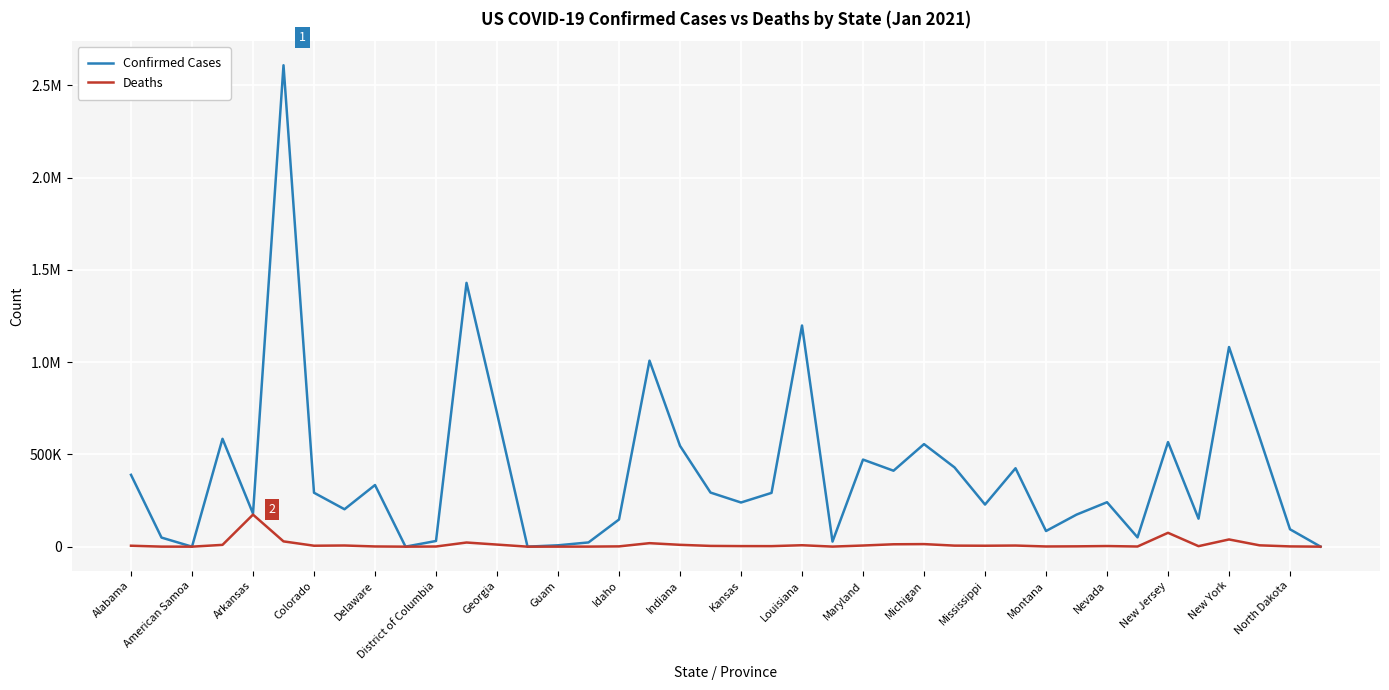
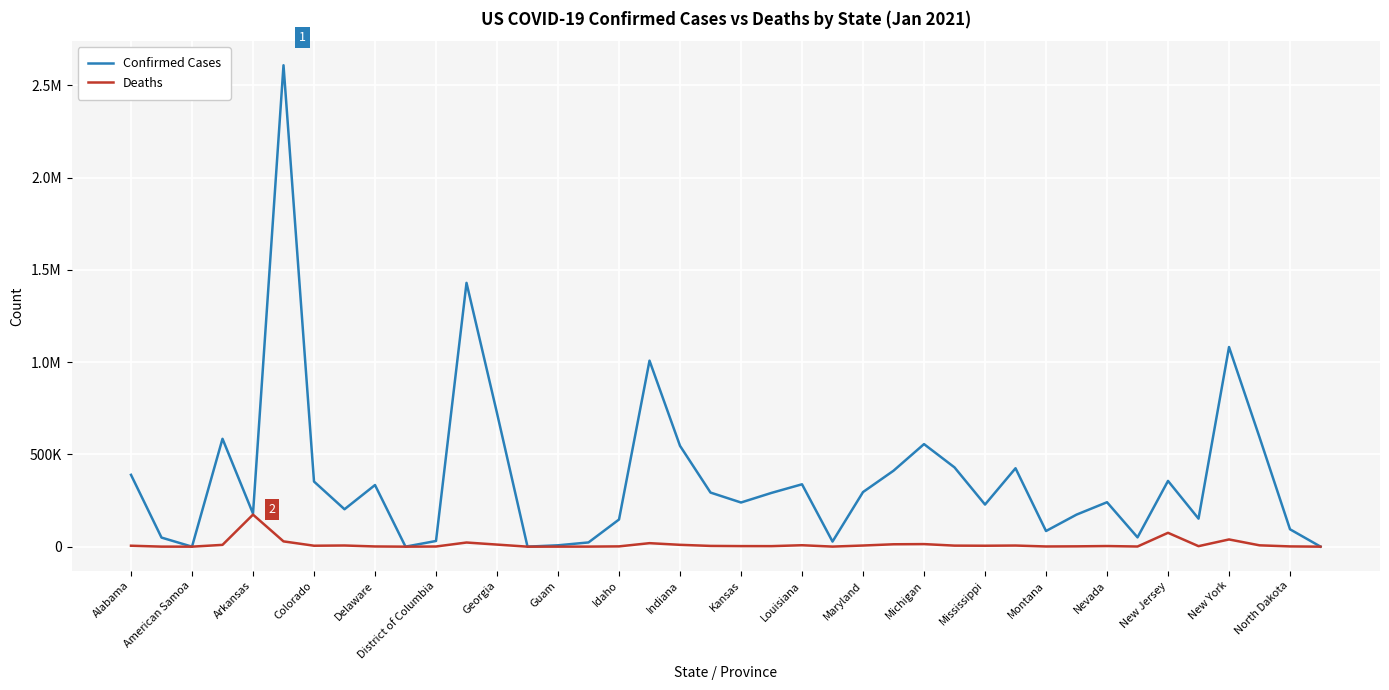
Confirmed Cases, Colorado: 290000 -> 350000
Confirmed Cases, Louisiana: 1200000 -> 340000
Confirmed Cases, Maryland: 470000 -> 300000
Confirmed Cases, New Jersey: 570000 -> 360000
